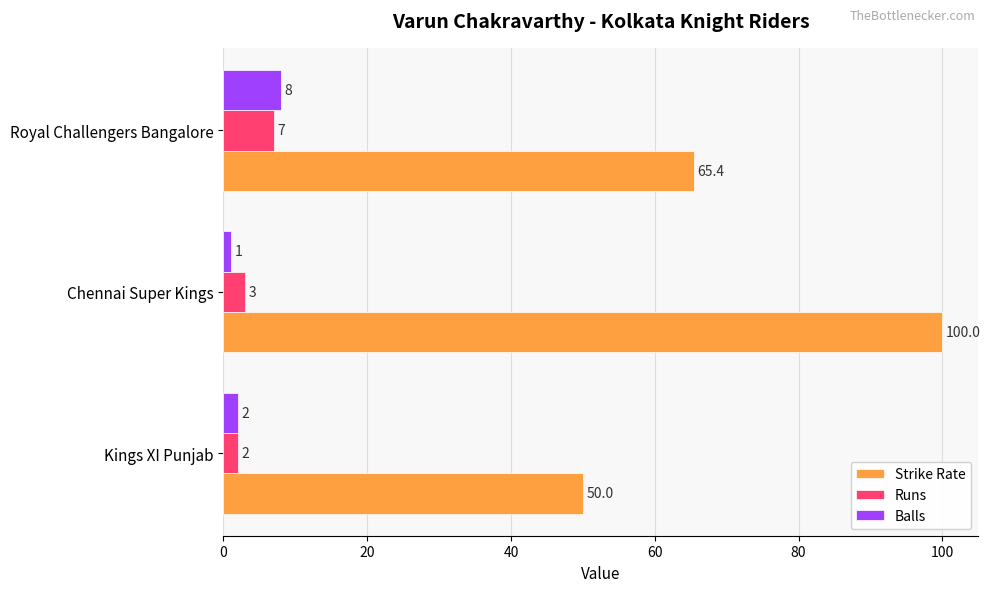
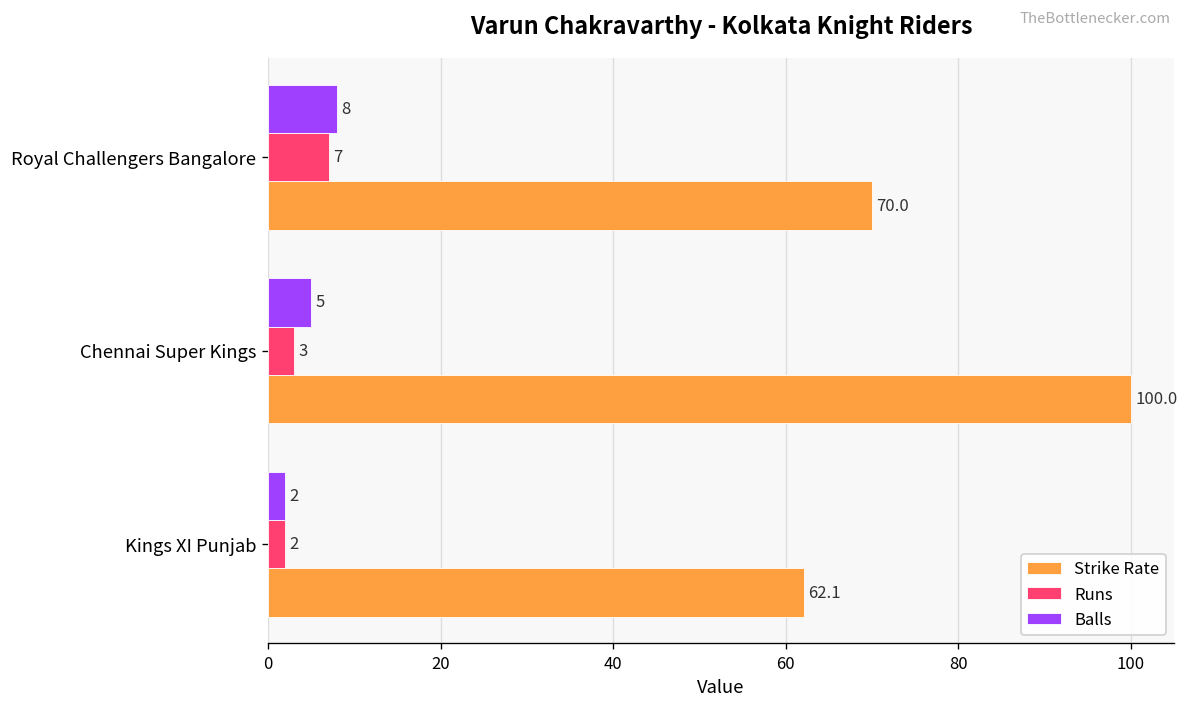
Strike Rate, Royal Challengers Bangalore: 65.4 -> 70.0
Balls, Chennai Super Kings: 1 -> 5
Strike Rate, Kings XI Punjab: 50.0 -> 62.1
